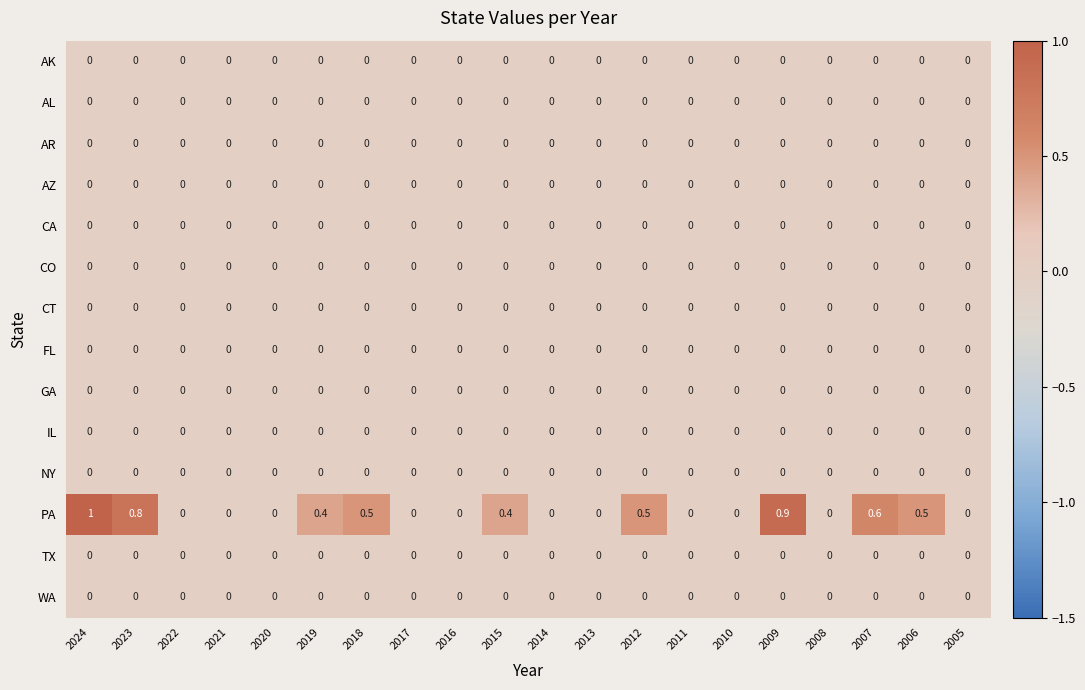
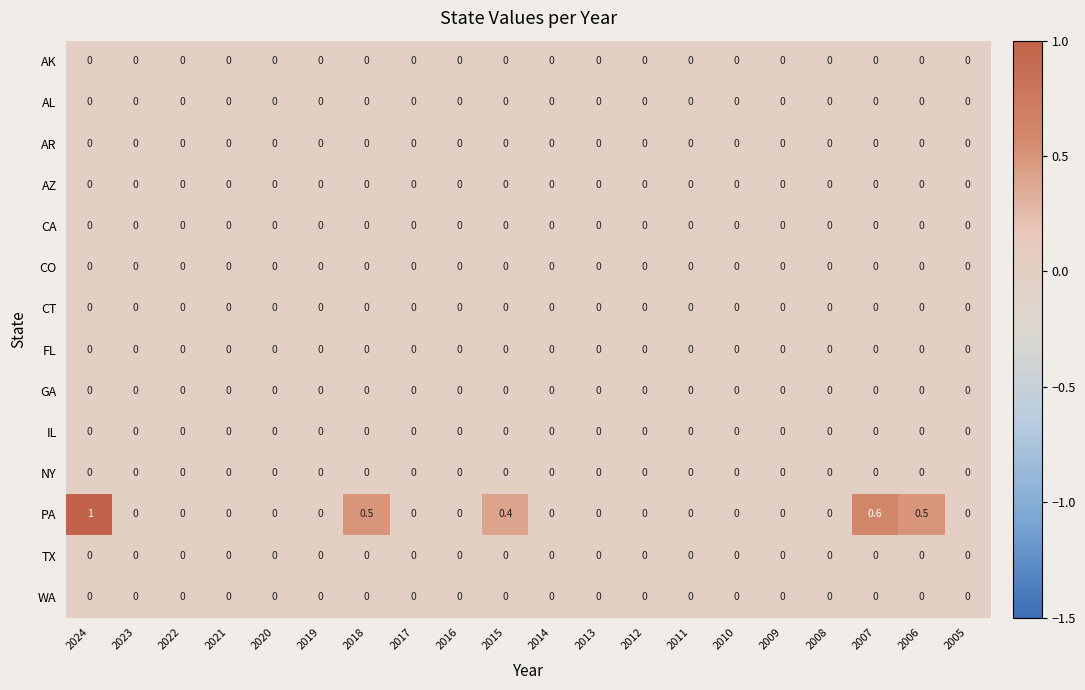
PA, 2023: 0.8 -> 0
PA, 2019: 0.4 -> 0
PA, 2012: 0.5 -> 0
PA, 2009: 0.9 -> 0
